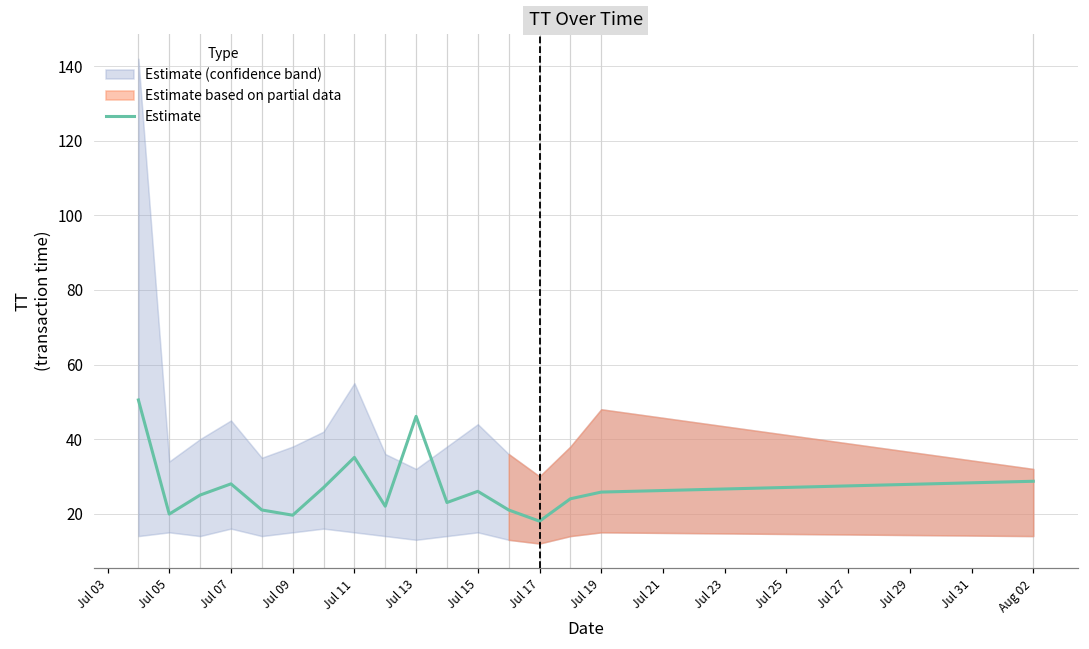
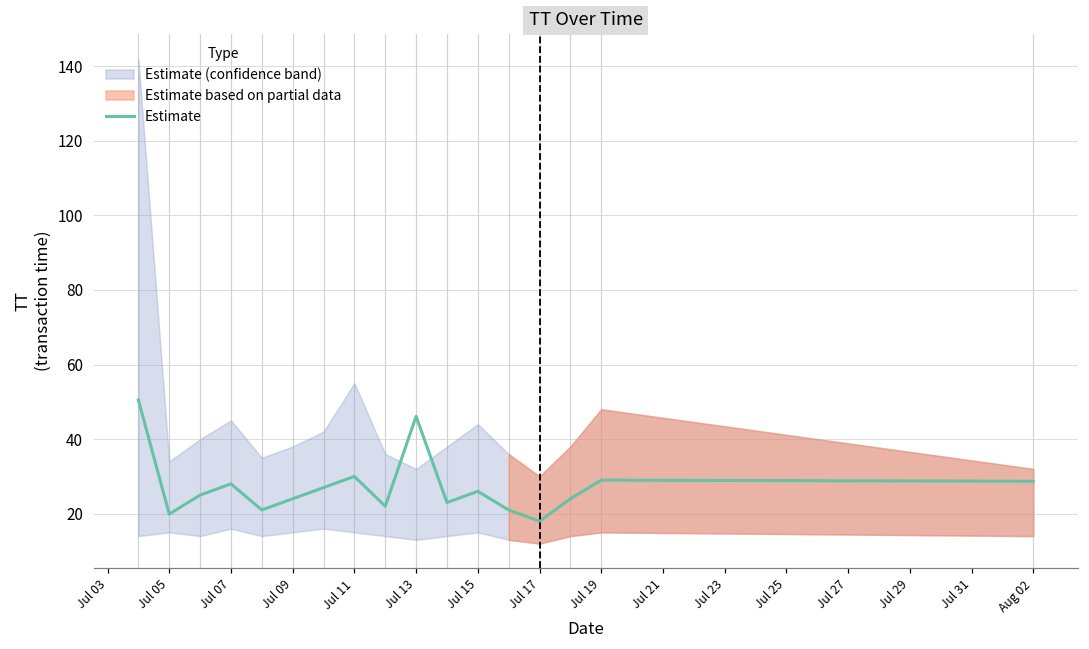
Estimate, Jul 09: 20 -> 24
Estimate, Jul 11: 35 -> 30
Estimate, Jul 19: 26 -> 29
